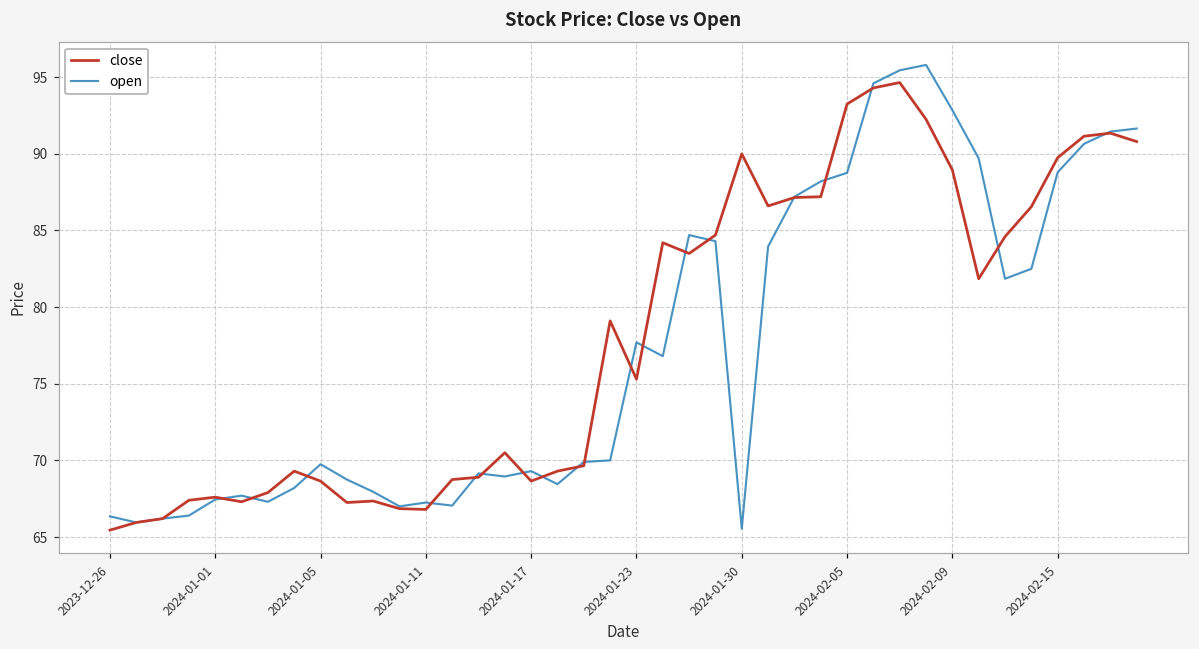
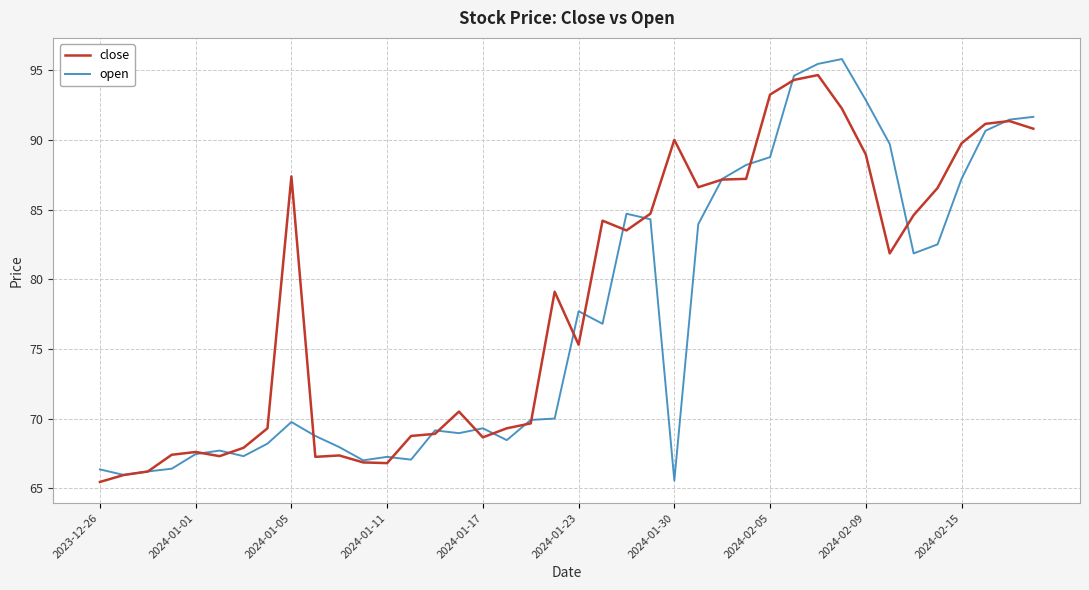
close, 2024-01-05: 68.7 -> 87.4
open, 2024-02-15: 88.8 -> 87.2
